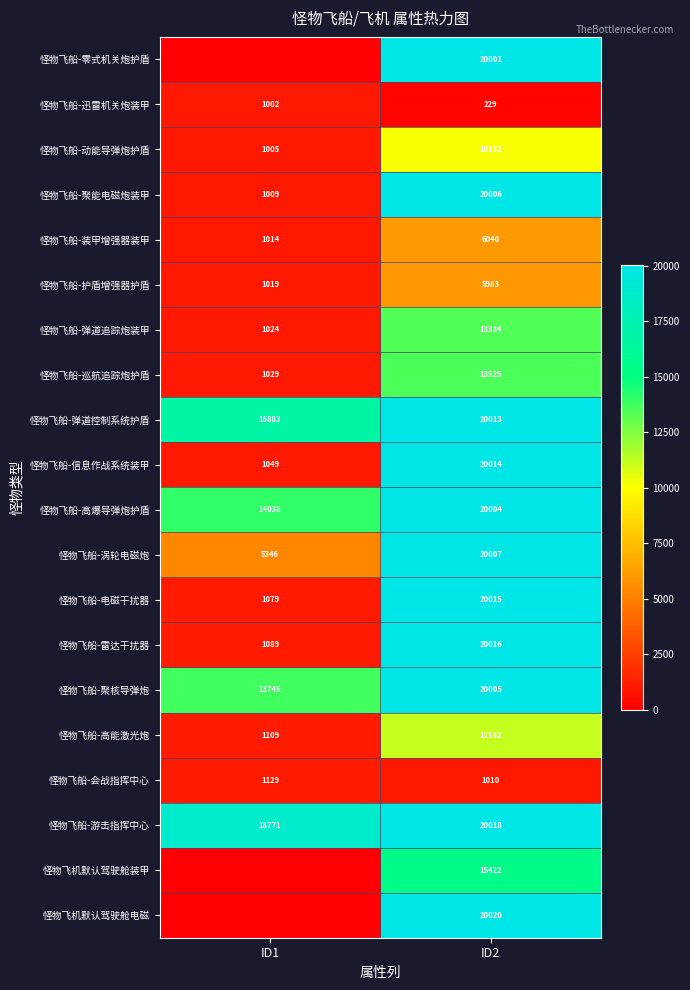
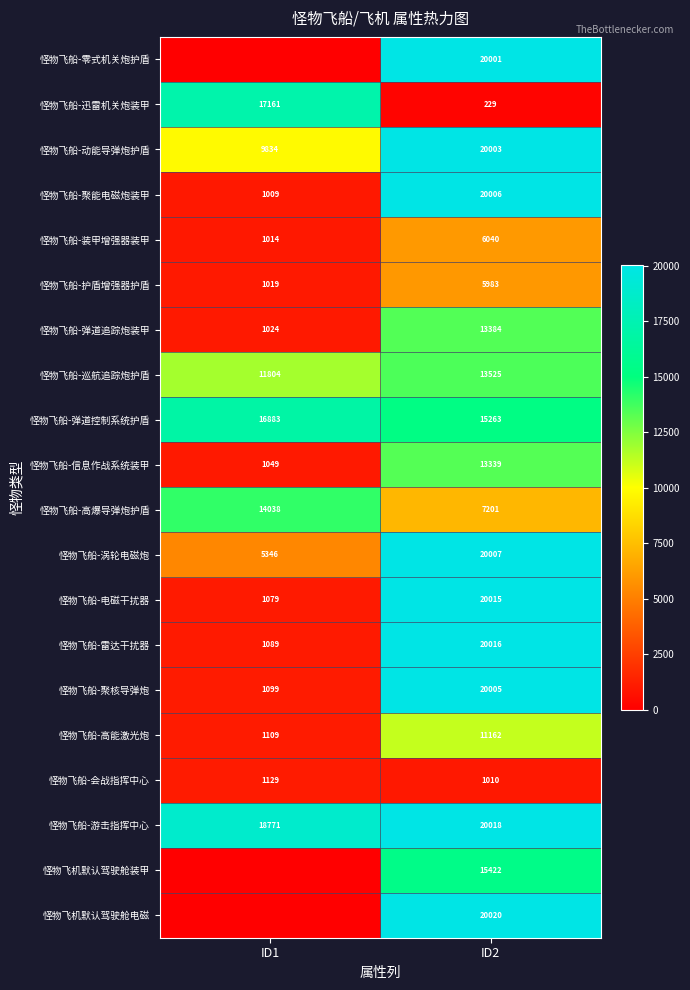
怪物飞船-迅雷机关炮装甲, ID1: 1002 -> 17161
怪物飞船-动能导弹炮护盾, ID1: 1005 -> 9834
怪物飞船-动能导弹炮护盾, ID2: 10132 -> 20003
怪物飞船-巡航追踪炮护盾, ID1: 1029 -> 11804
怪物飞船-弹道控制系统护盾, ID2: 20013 -> 15263
怪物飞船-信息作战系统装甲, ID2: 20014 -> 13339
怪物飞船-高爆导弹炮护盾, ID2: 20004 -> 7201
怪物飞船-聚核导弹炮, ID1: 13745 -> 1099
